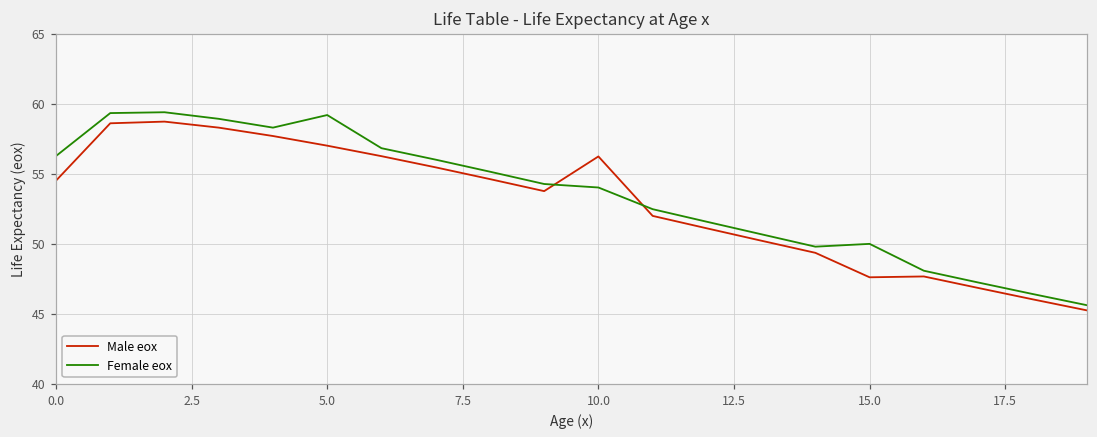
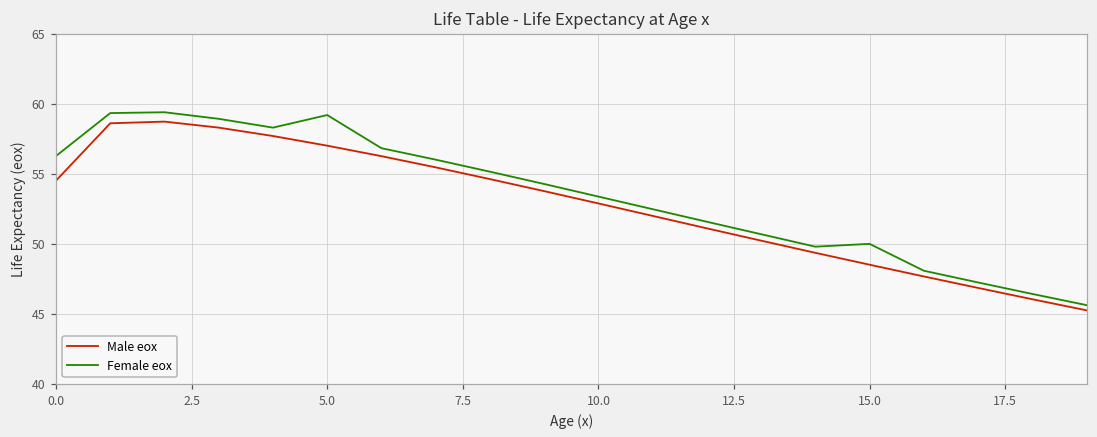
Male eox, 10.0: 56.2 -> 52.9
Female eox, 10.0: 54.0 -> 53.4
Male eox, 15.0: 47.6 -> 48.5
